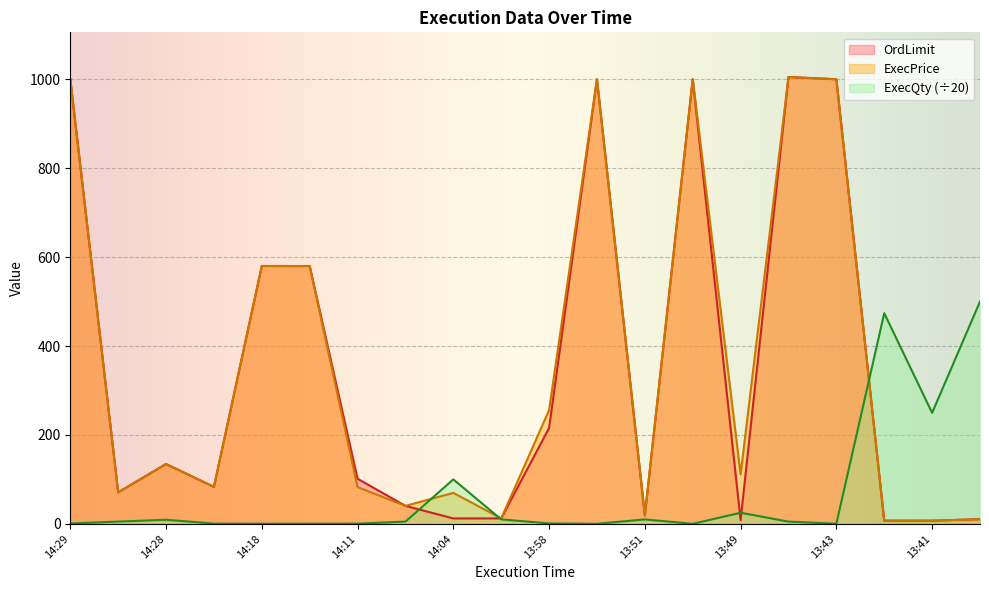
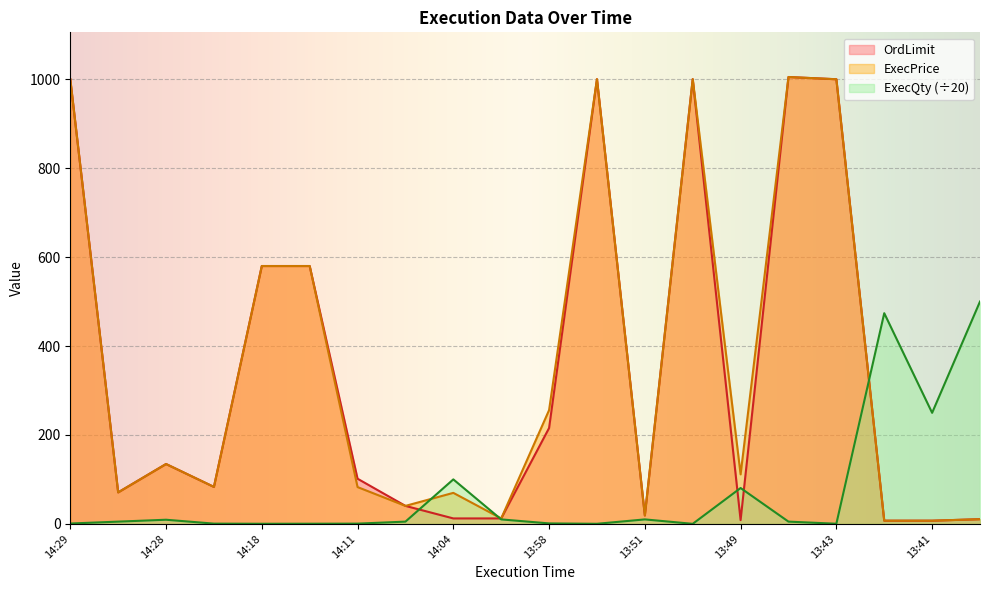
ExecQty (÷20), 13:49: 30 -> 80
